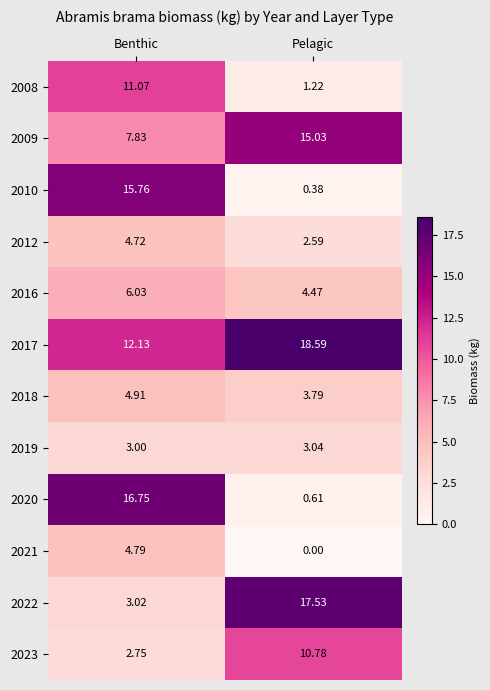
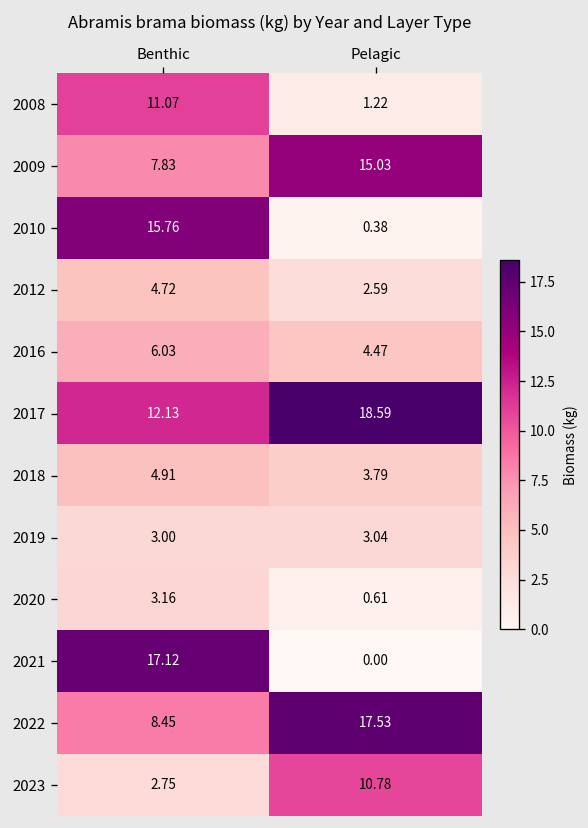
2020, Benthic: 16.75 -> 3.16
2021, Benthic: 4.79 -> 17.12
2022, Benthic: 3.02 -> 8.45
